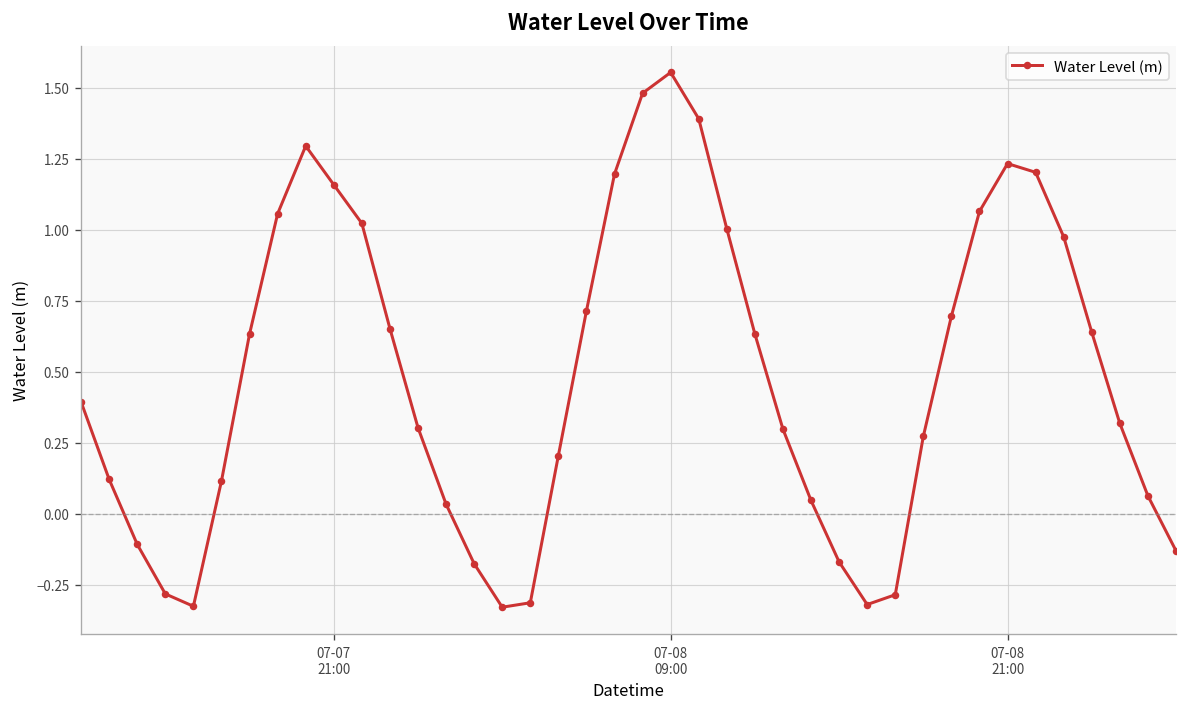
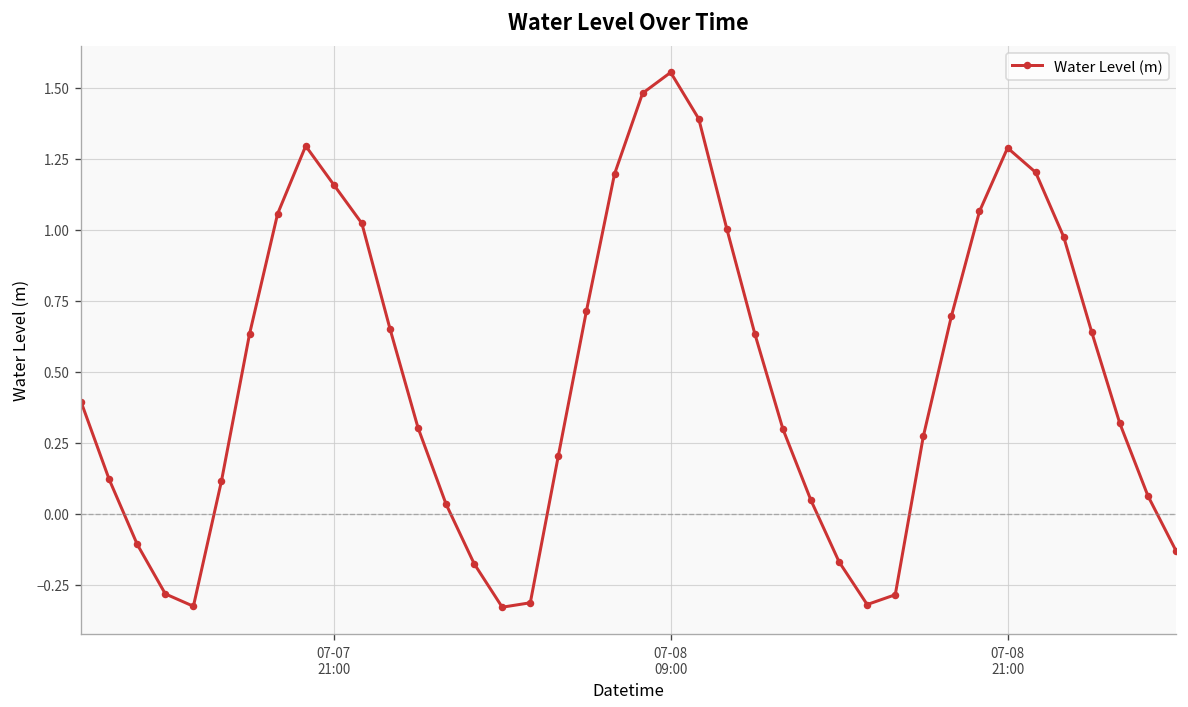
07-08 21:00: 1.23 -> 1.29
